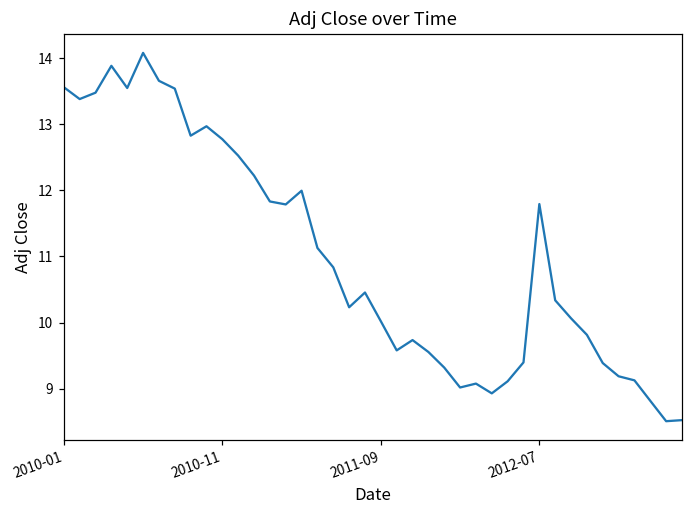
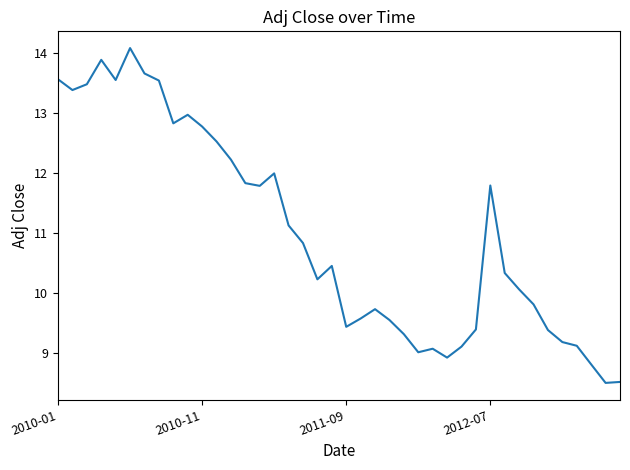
2011-09: 10.0 -> 9.4
